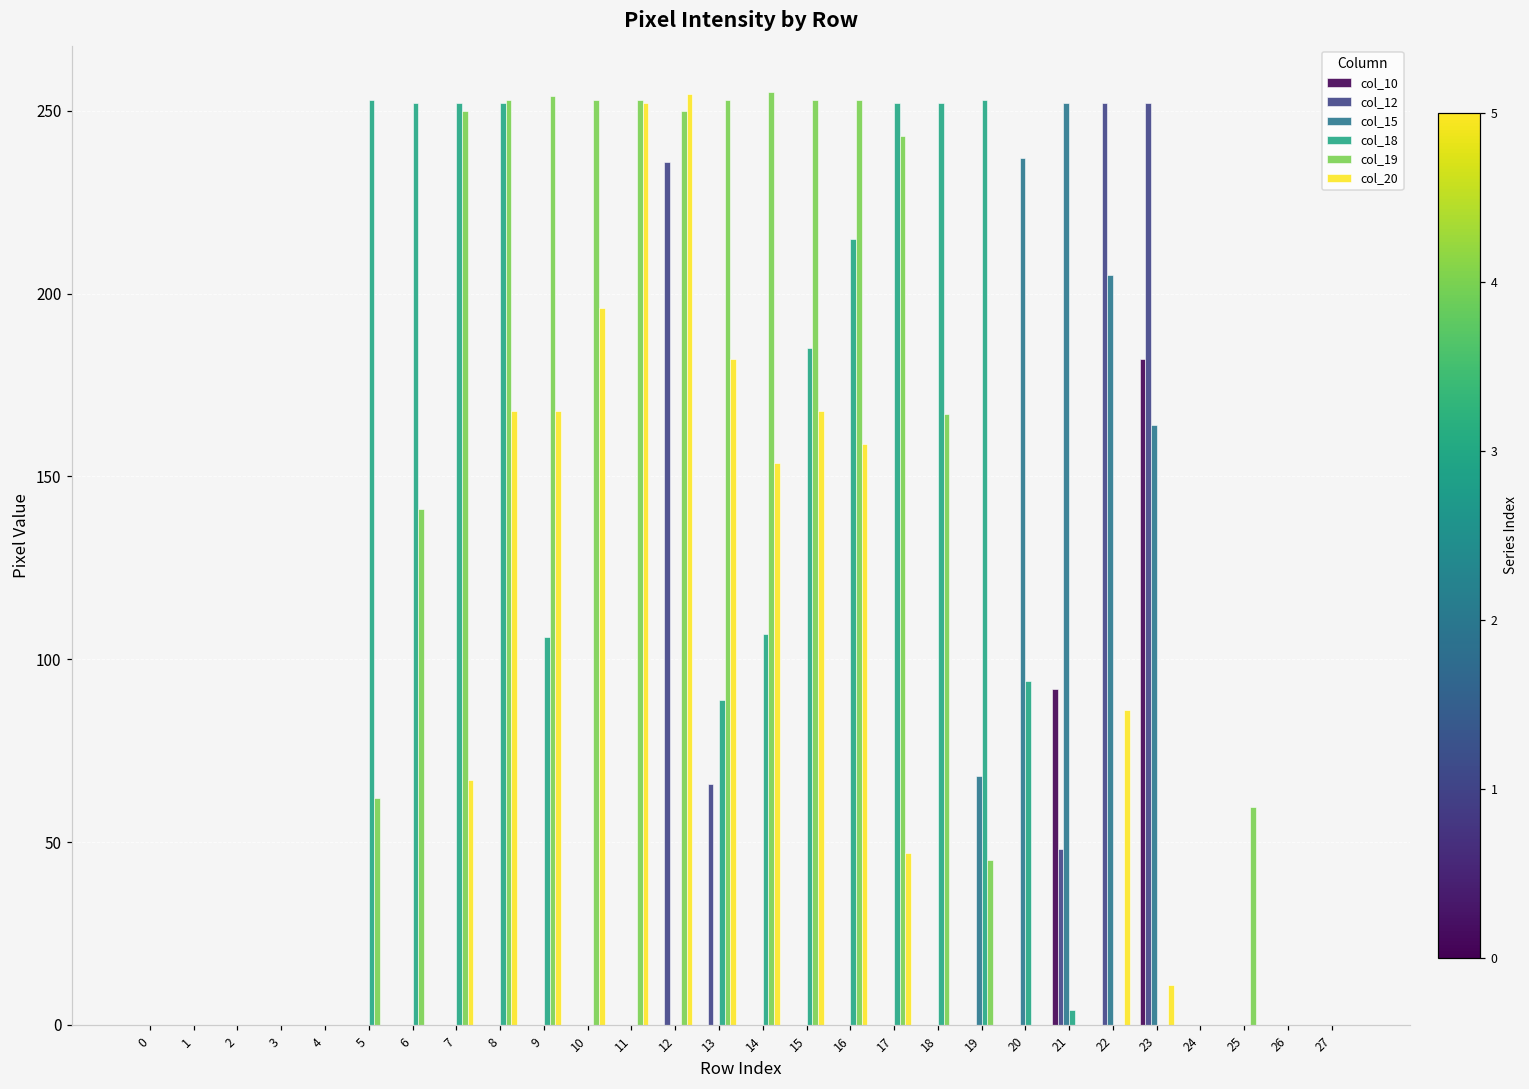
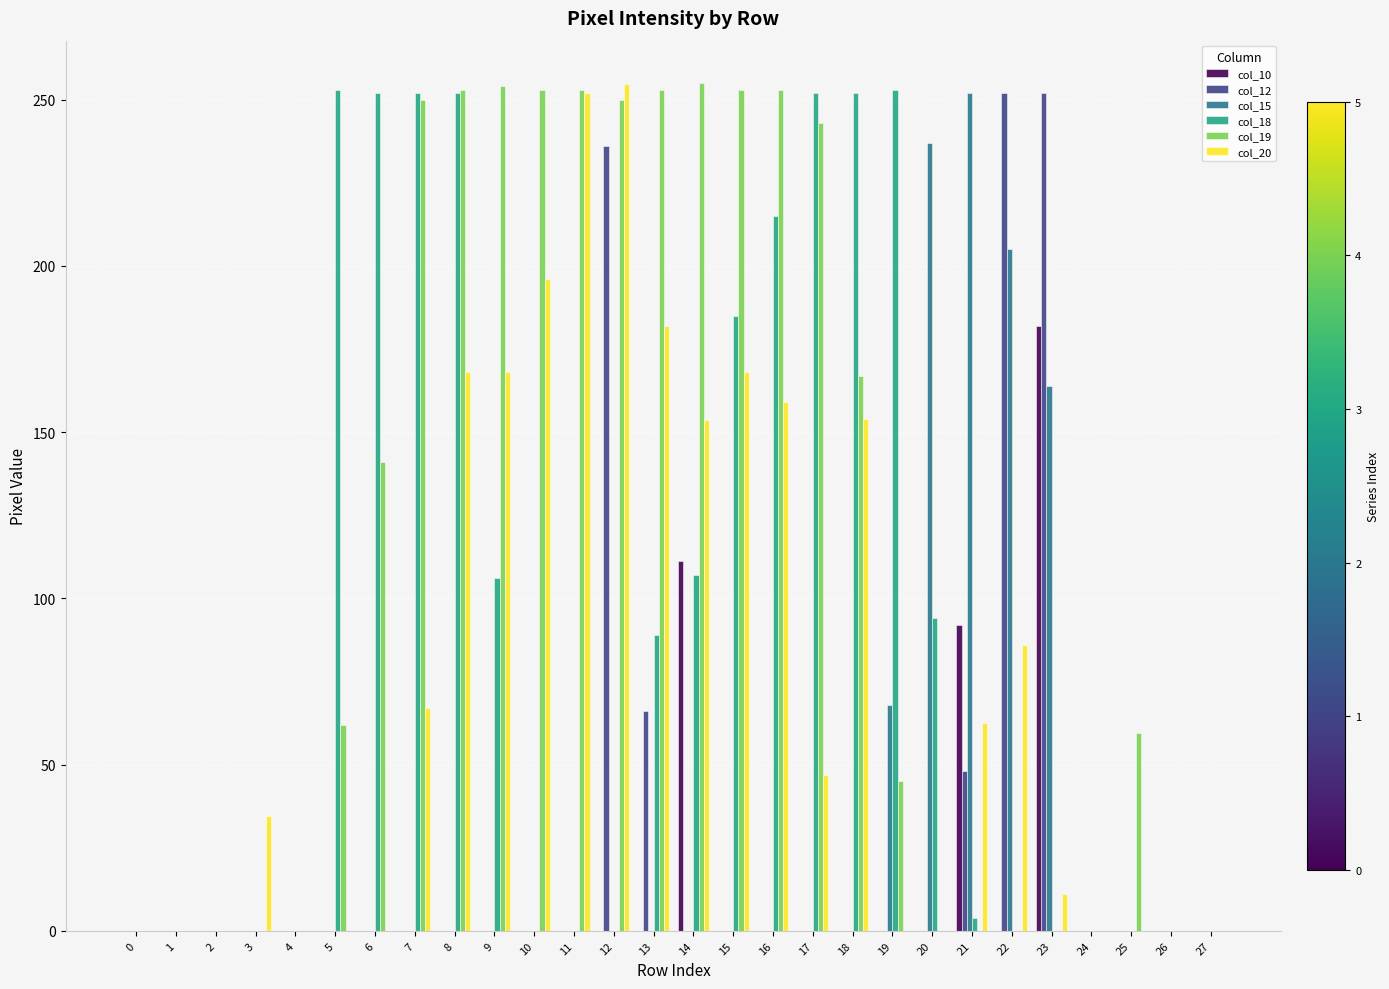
col_20, 3: 0 -> 34
col_10, 14: 0 -> 111
col_20, 18: 0 -> 154
col_20, 21: 0 -> 63
